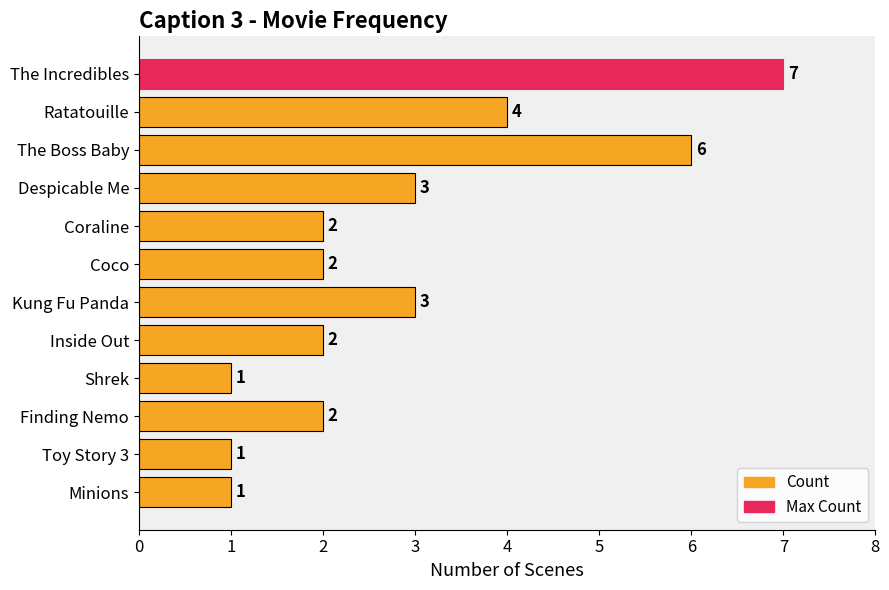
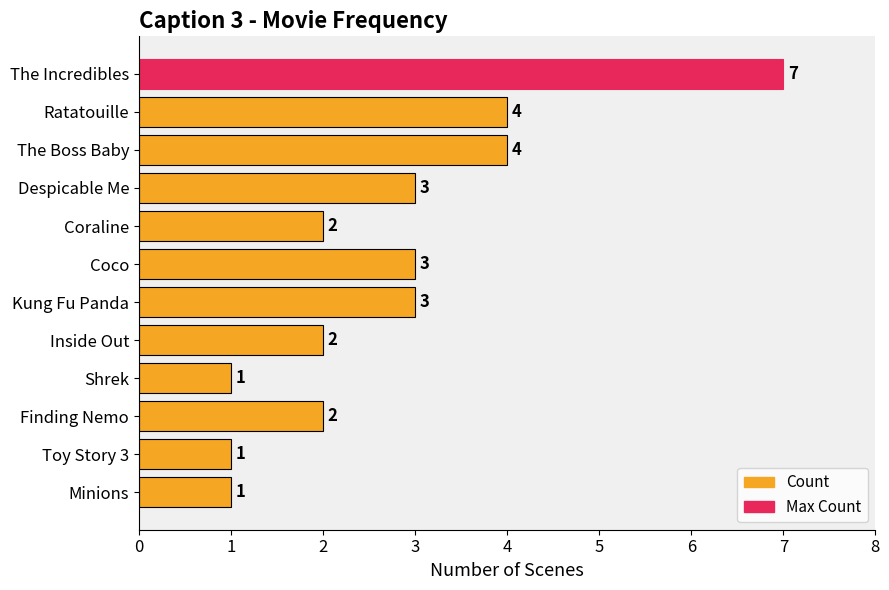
The Boss Baby: 6 -> 4
Coco: 2 -> 3
